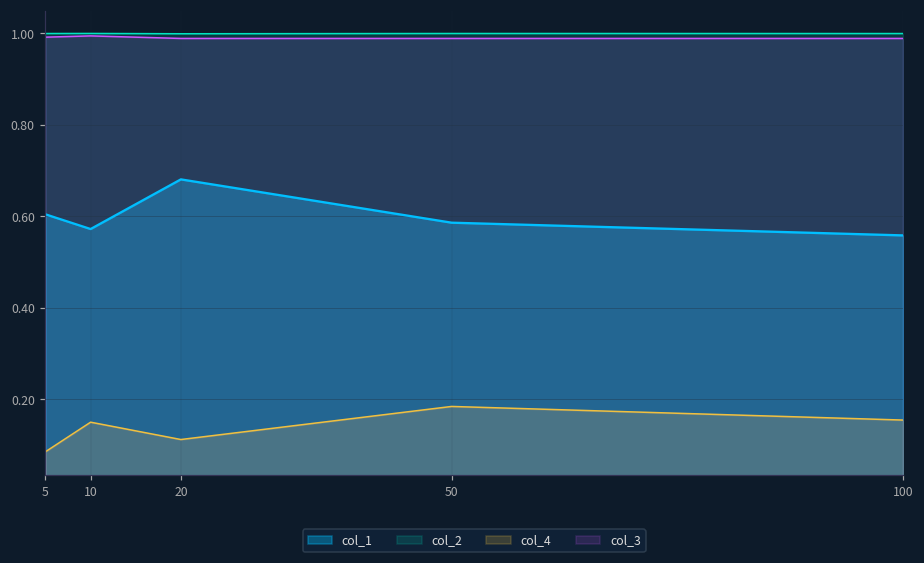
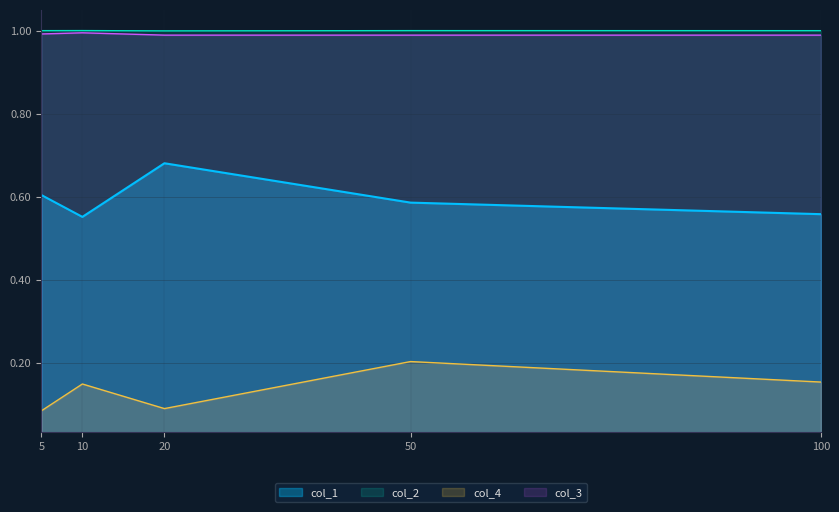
col_1, 10: 0.57 -> 0.55
col_4, 20: 0.11 -> 0.09
col_4, 50: 0.18 -> 0.20
